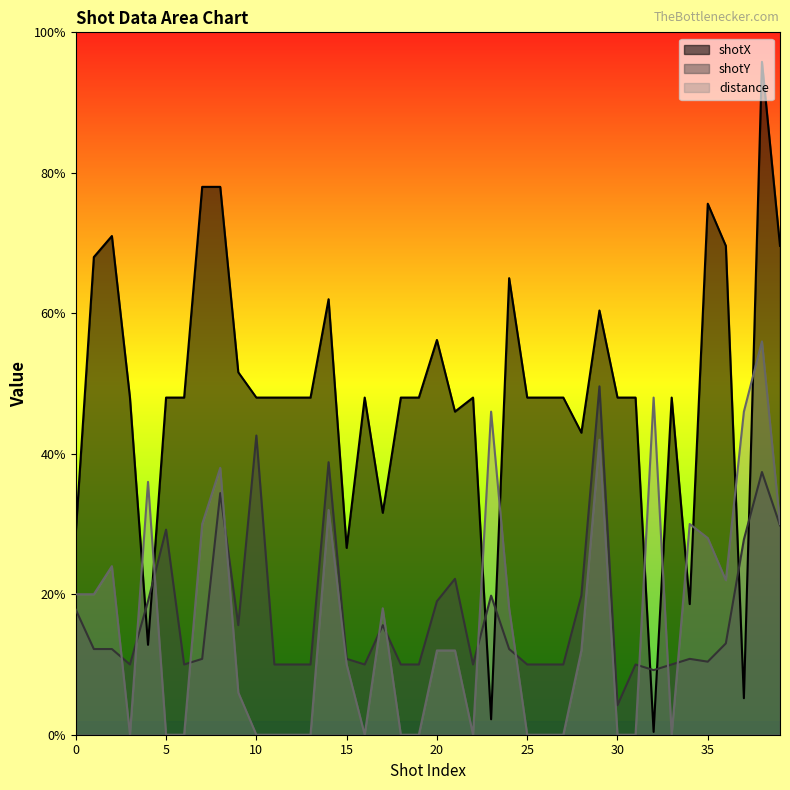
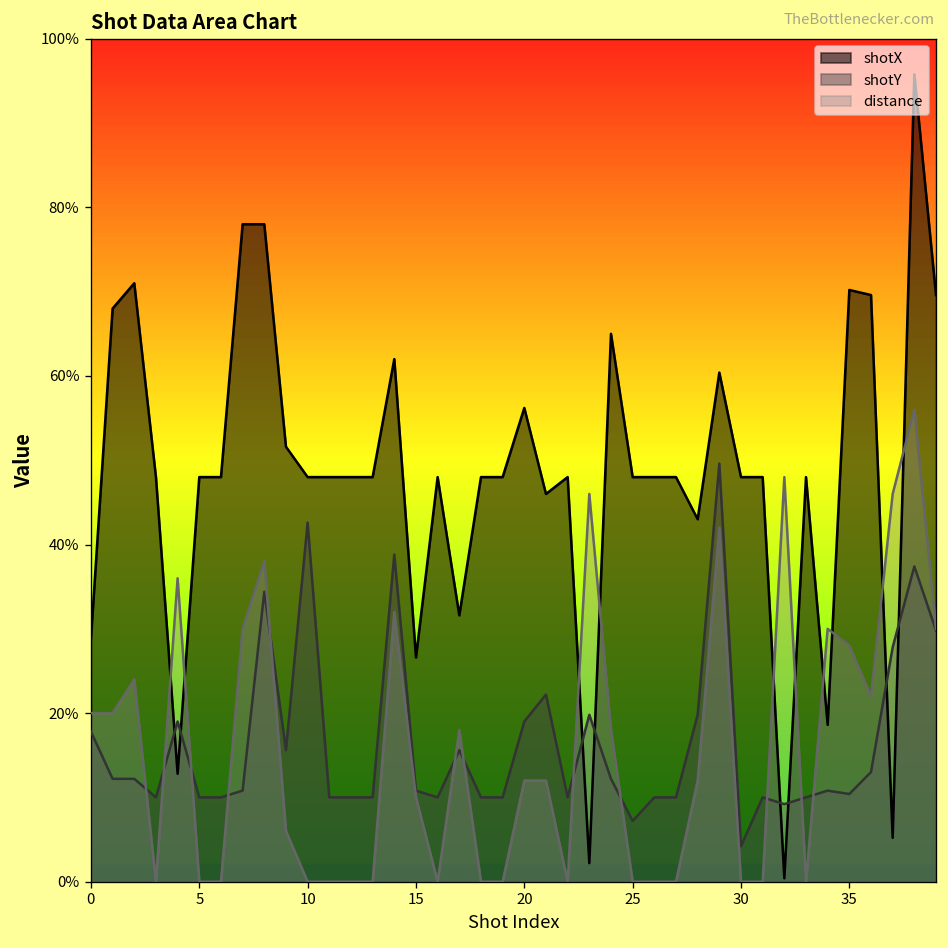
shotY, 5: 29% -> 10%
shotY, 25: 10% -> 7%
shotX, 35: 76% -> 70%
